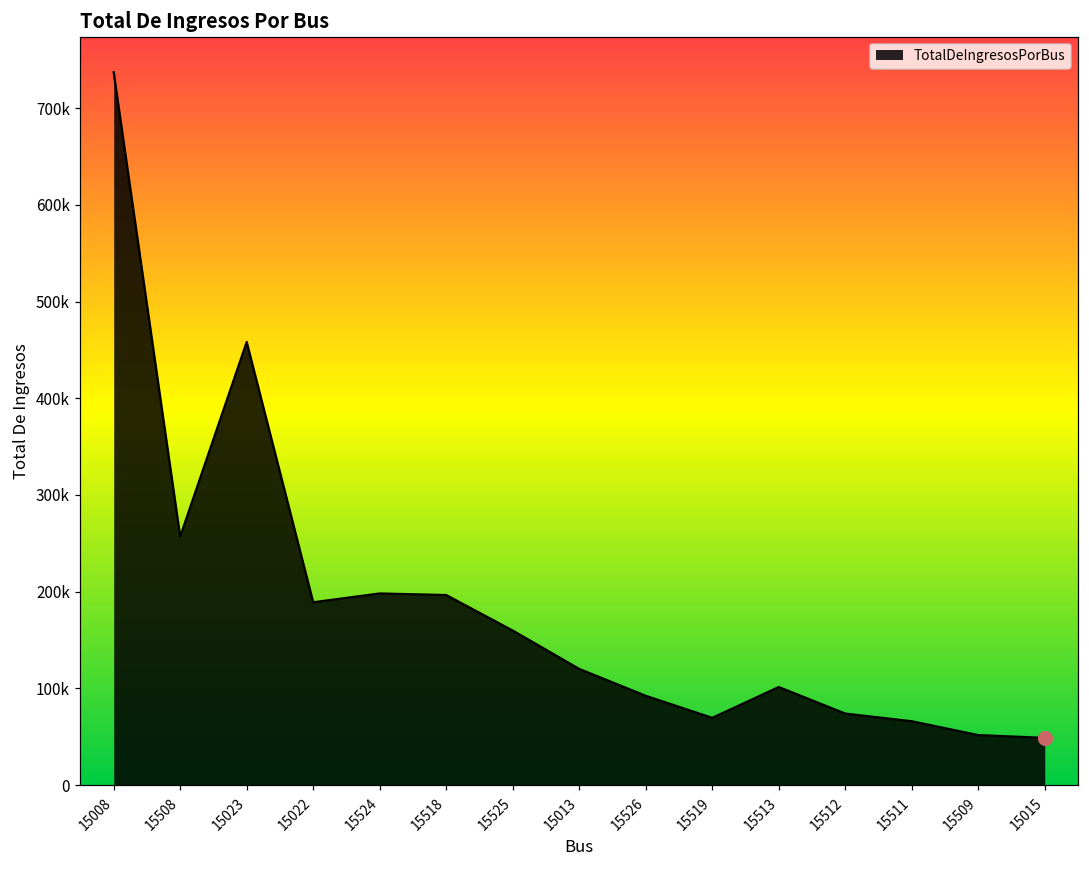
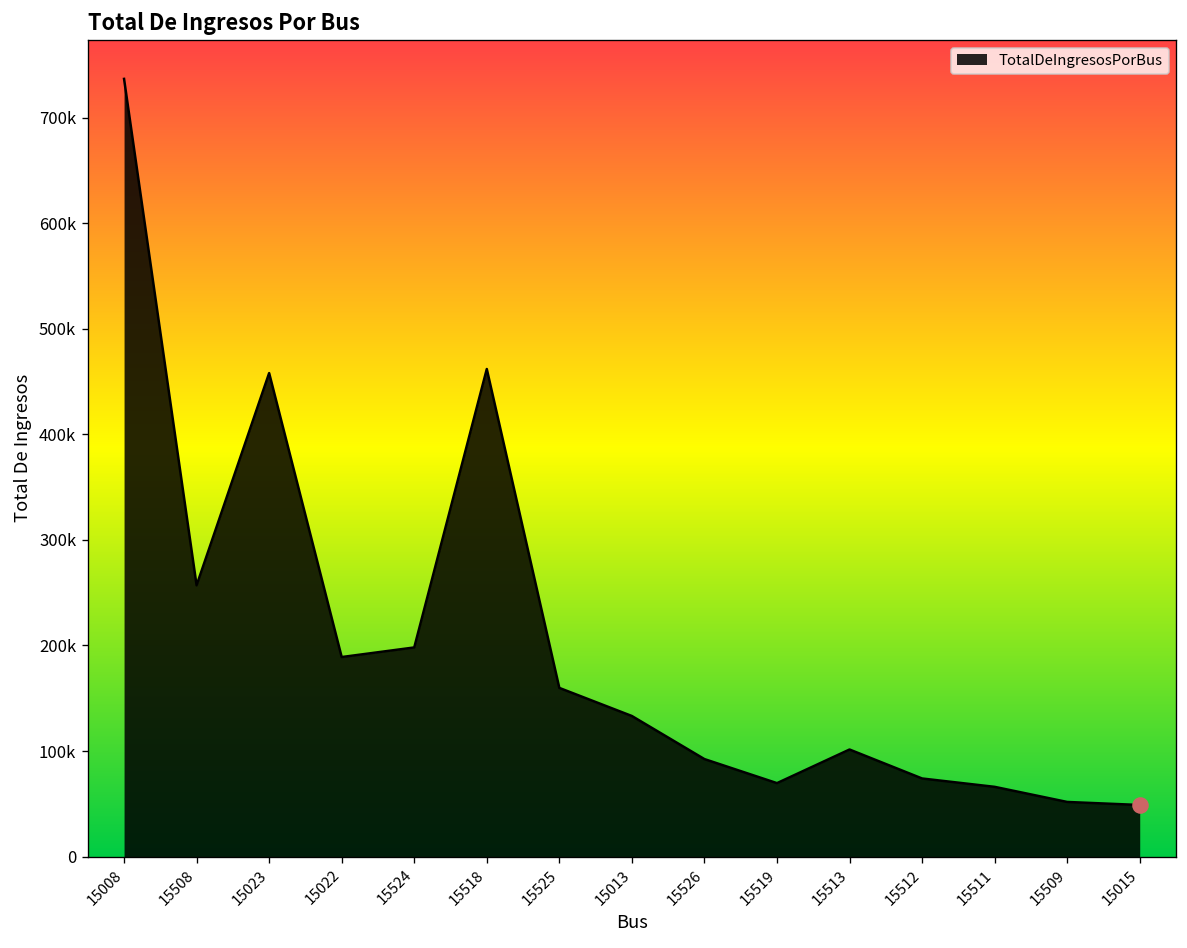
TotalDeIngresosPorBus, 15518: 200000 -> 460000
TotalDeIngresosPorBus, 15013: 120000 -> 130000
